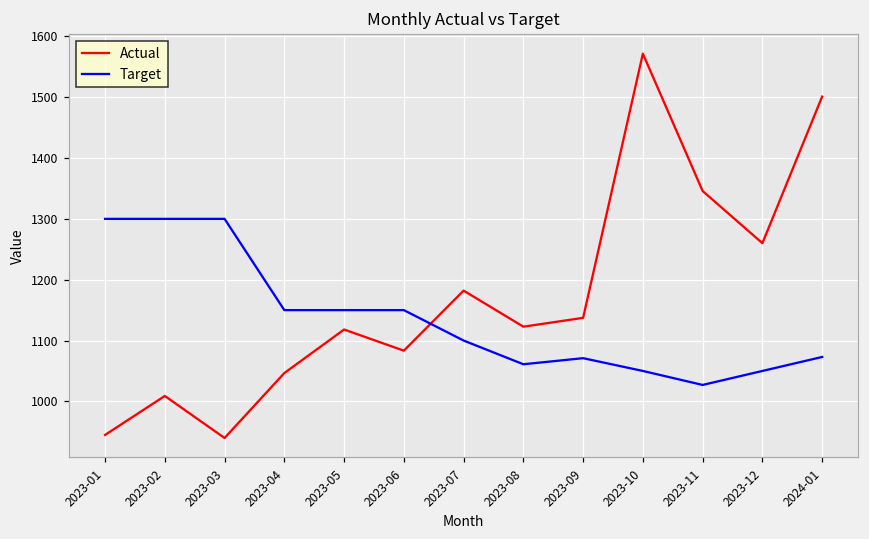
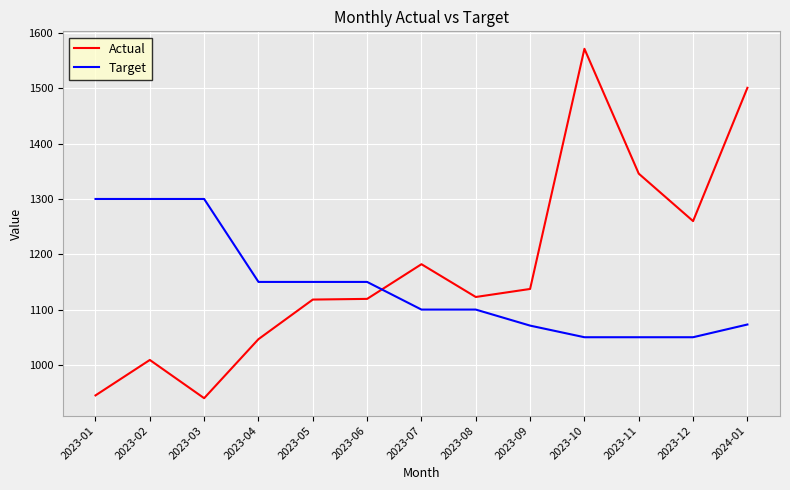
Actual, 2023-06: 1080 -> 1120
Target, 2023-08: 1060 -> 1100
Target, 2023-11: 1030 -> 1050
